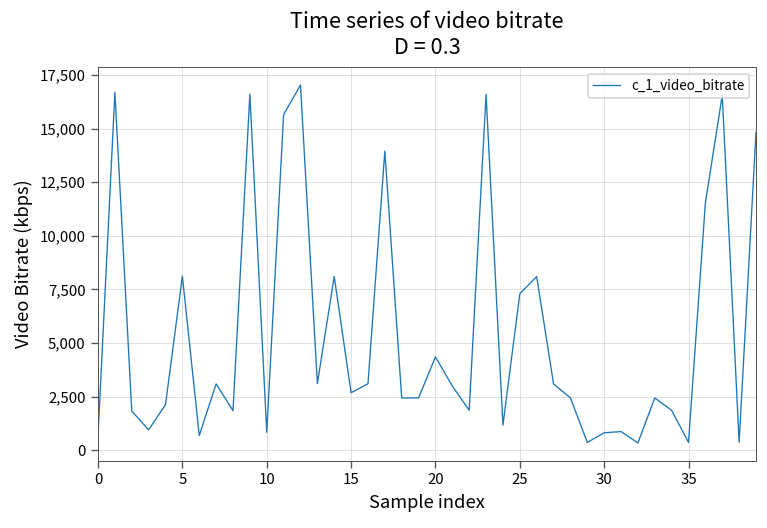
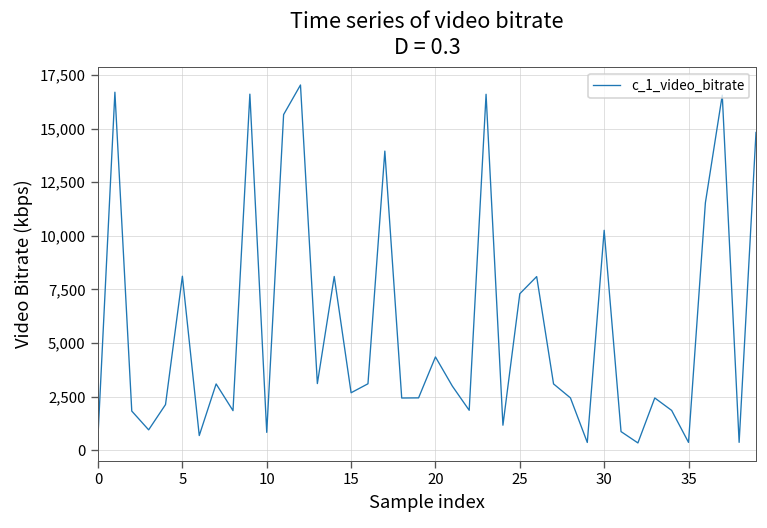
30: 800 -> 10,300
